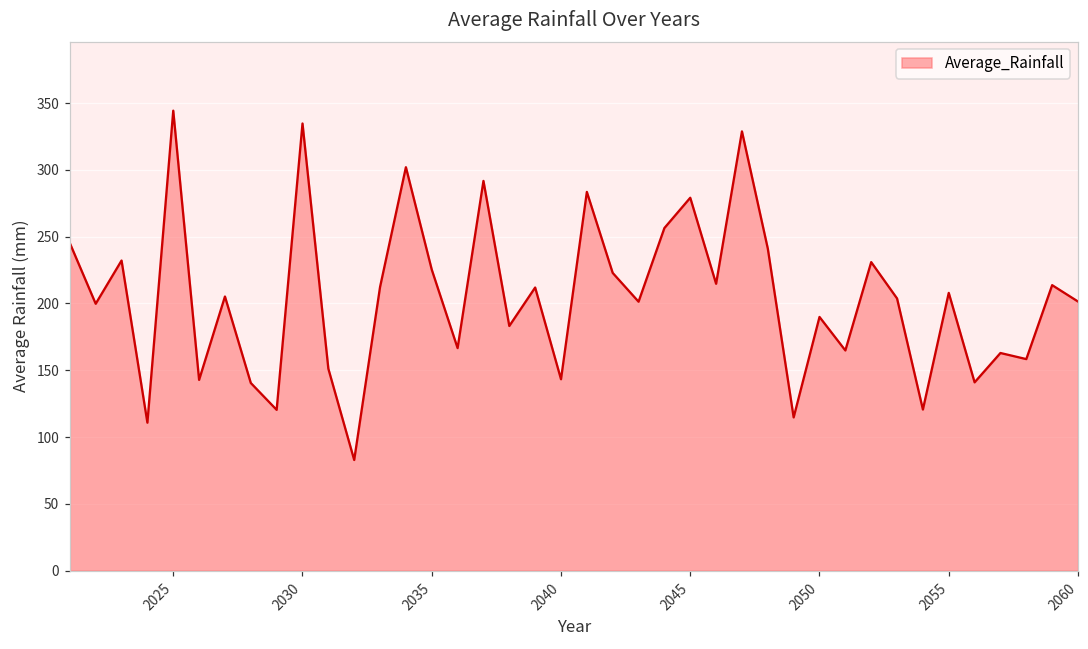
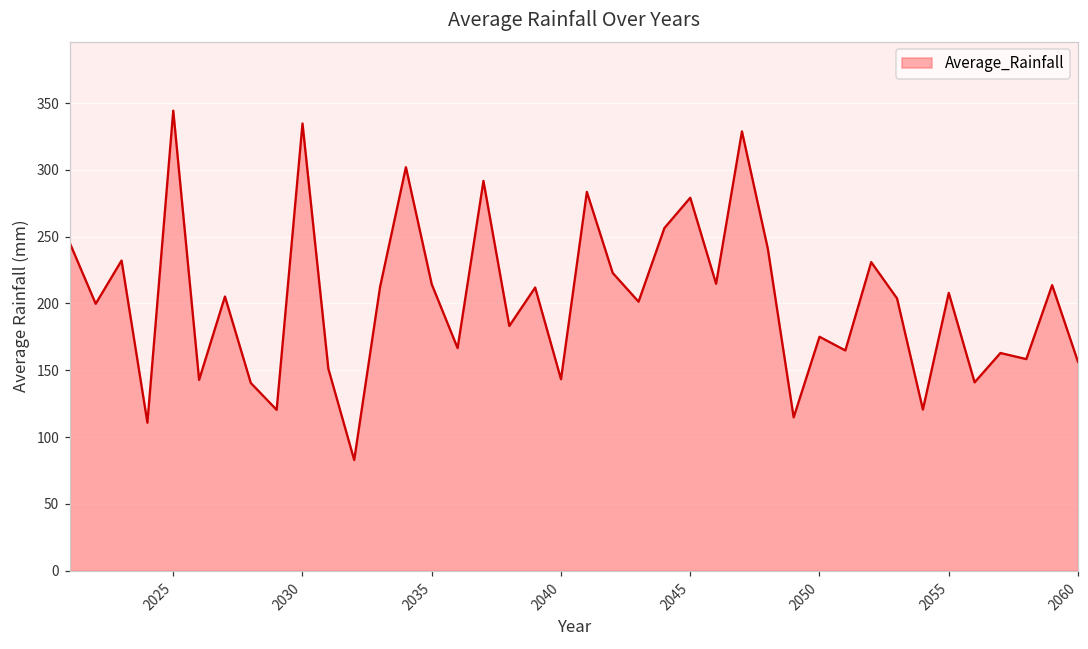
2035: 225 -> 214
2050: 190 -> 175
2060: 201 -> 156
